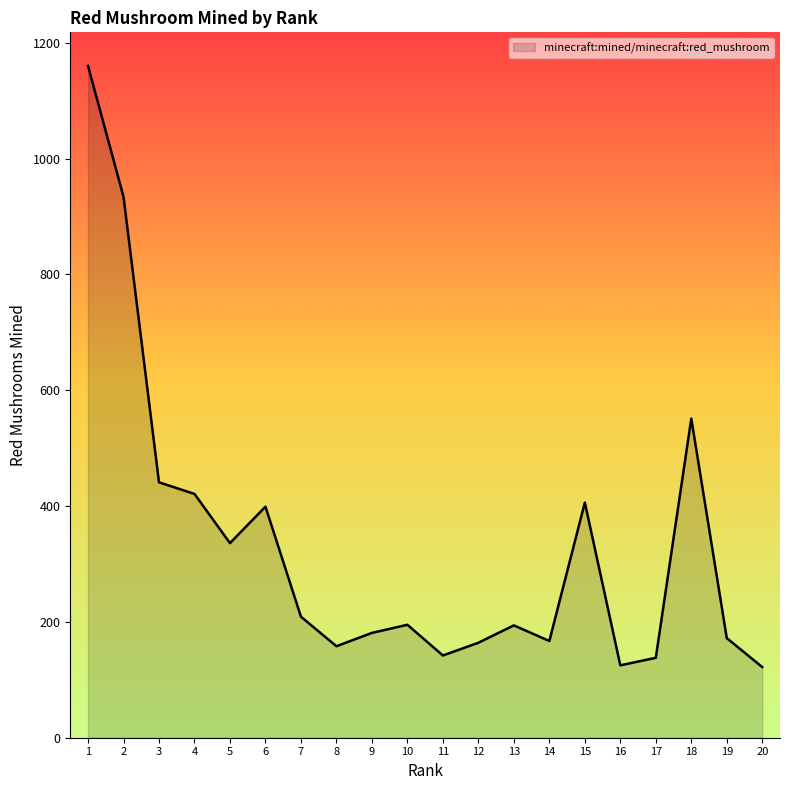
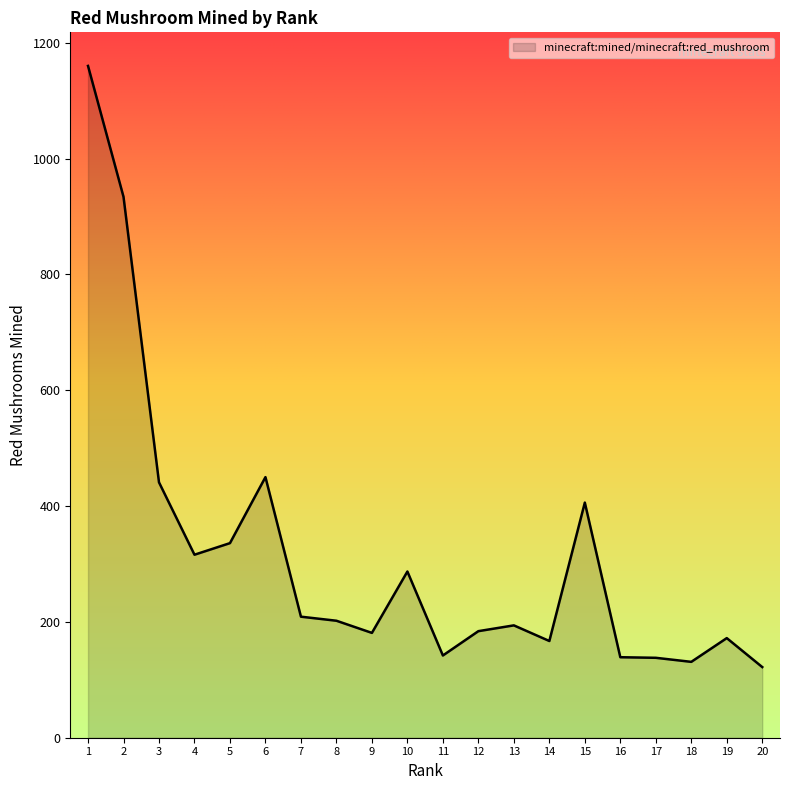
4: 420 -> 320
6: 400 -> 450
8: 160 -> 200
10: 200 -> 290
12: 160 -> 180
16: 130 -> 140
18: 550 -> 130
